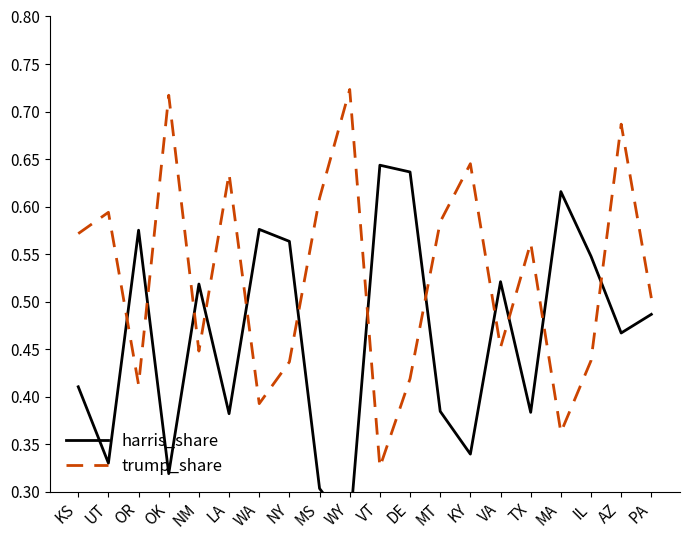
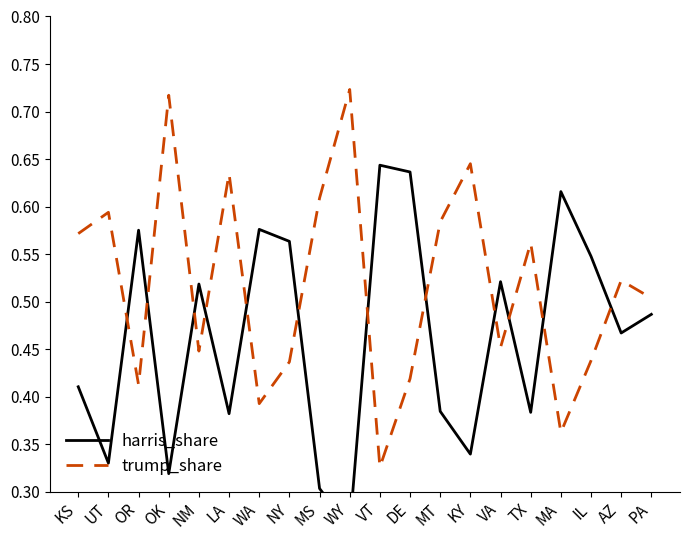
trump_share, AZ: 0.69 -> 0.52
